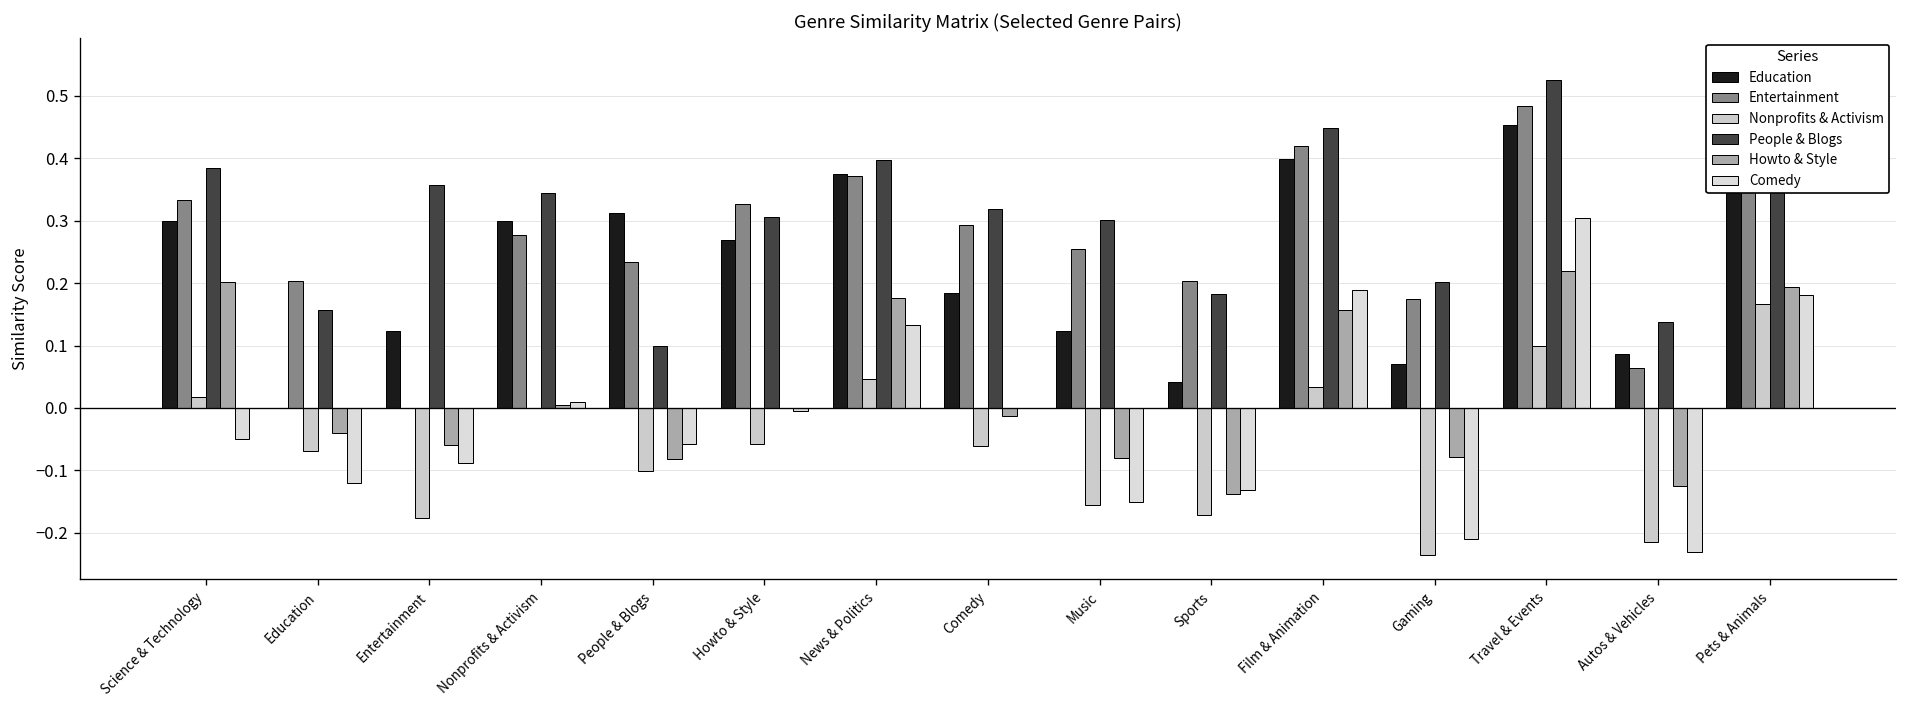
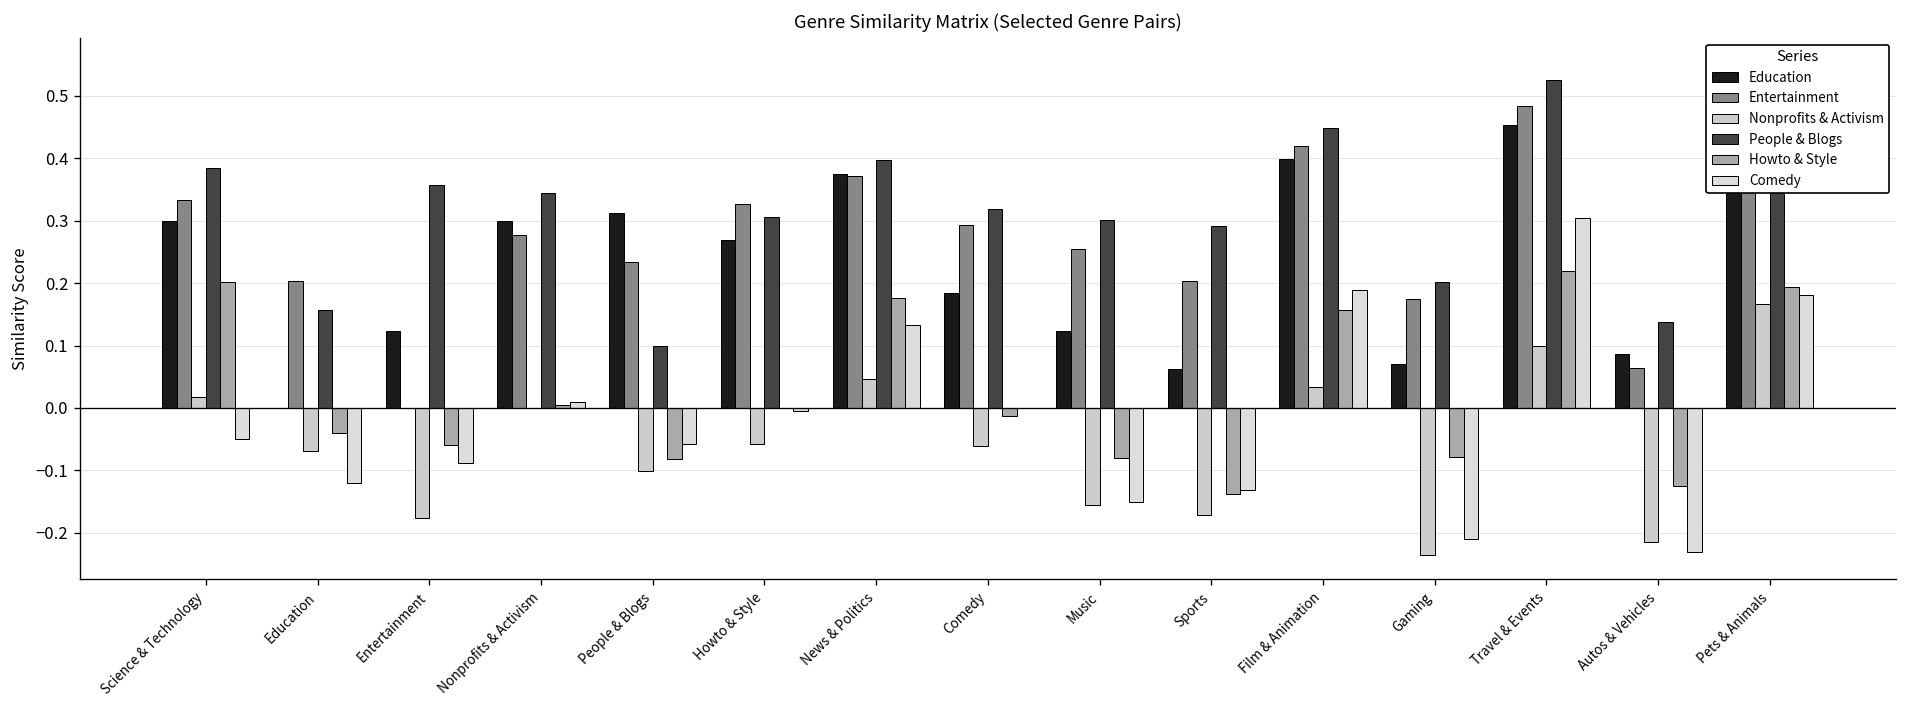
Education, Sports: 0.04 -> 0.06
People & Blogs, Sports: 0.18 -> 0.29
